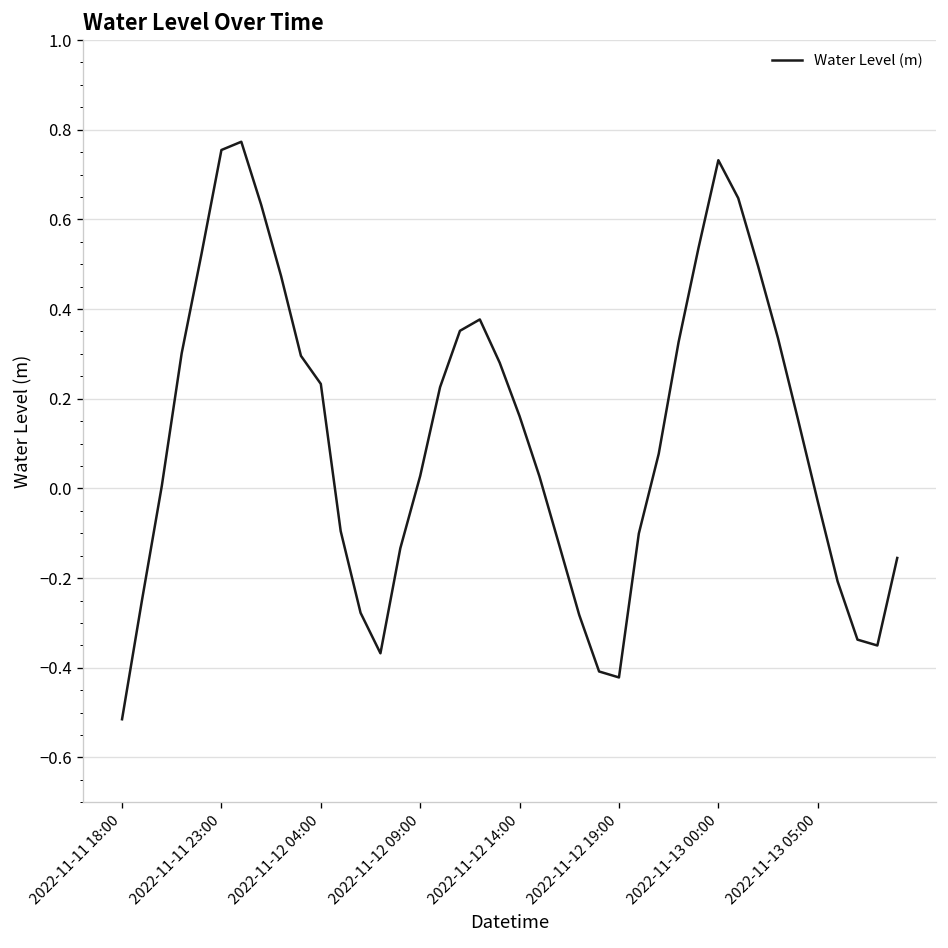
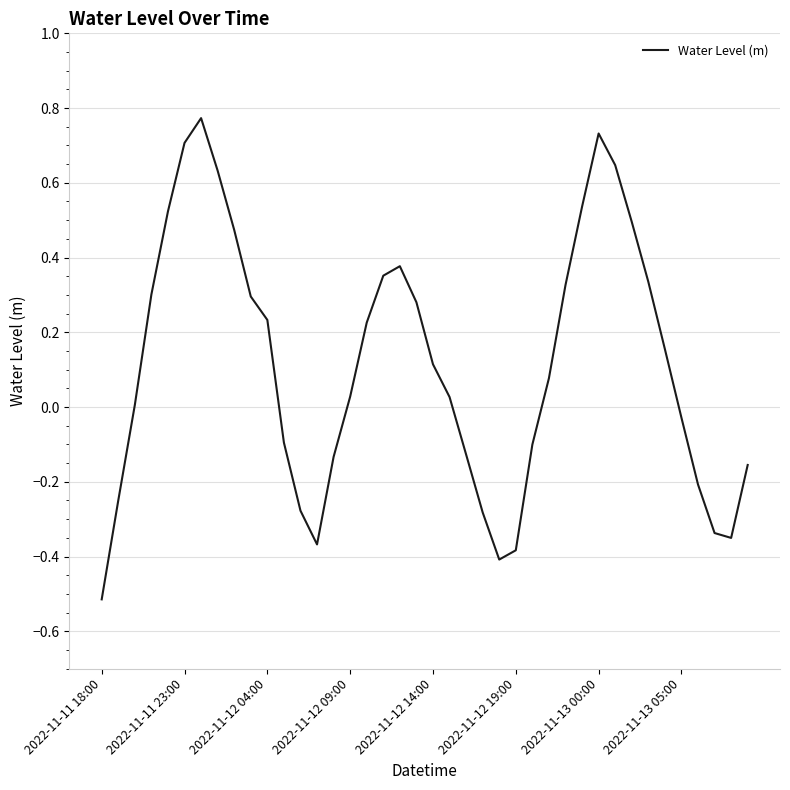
2022-11-11 23:00: 0.75 -> 0.71
2022-11-12 14:00: 0.16 -> 0.11
2022-11-12 19:00: -0.42 -> -0.38
